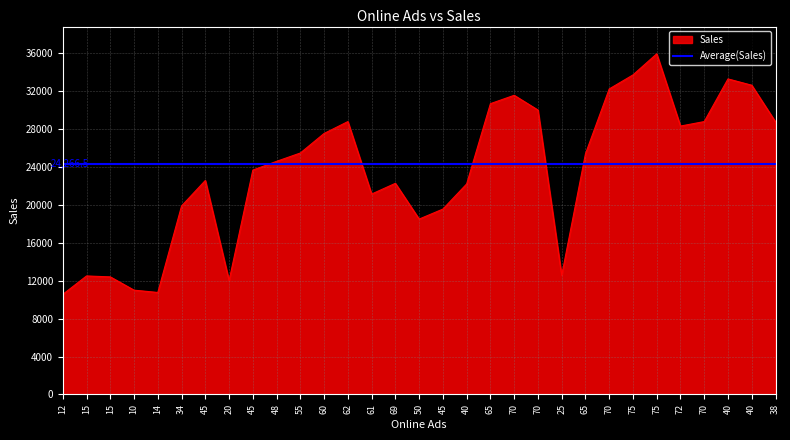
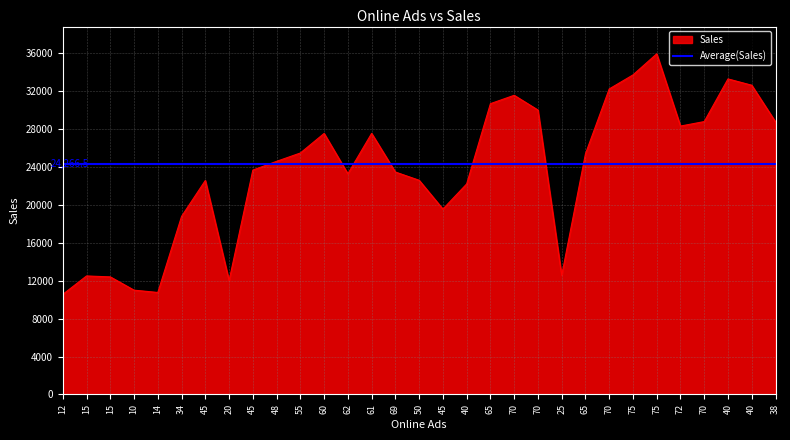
34: 20000 -> 19000
62: 29000 -> 23000
61: 21000 -> 28000
69: 22000 -> 23000
50: 18000 -> 23000
